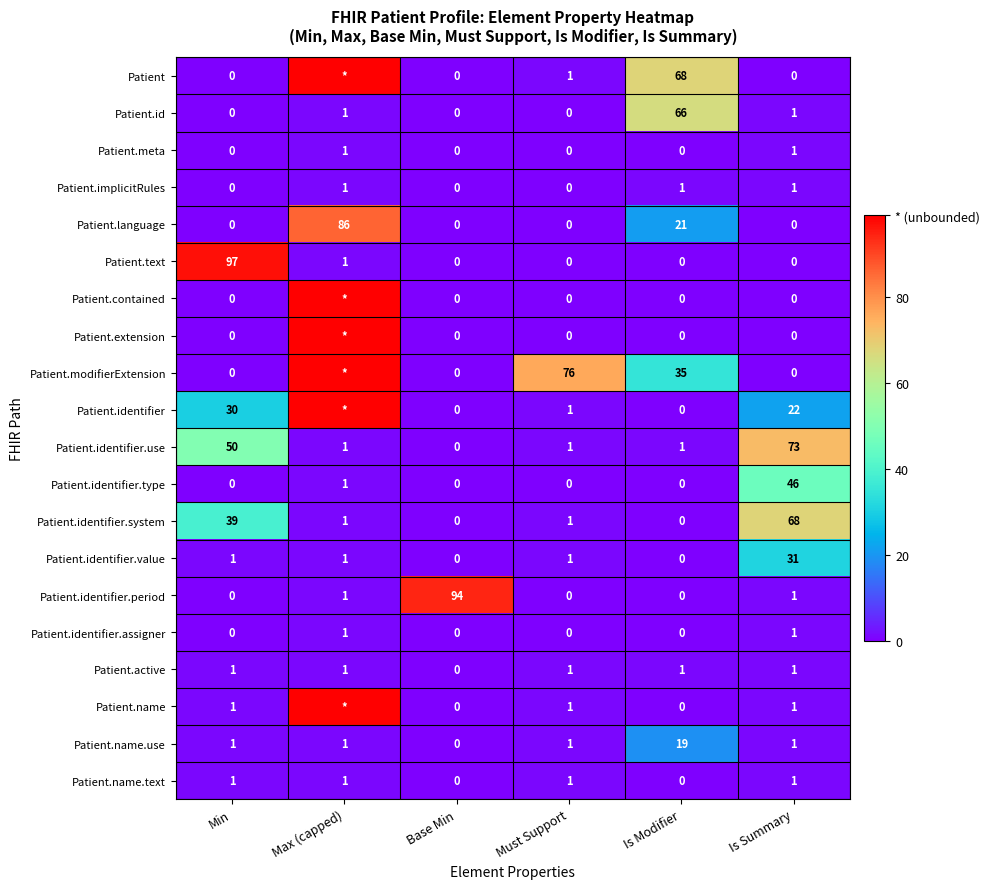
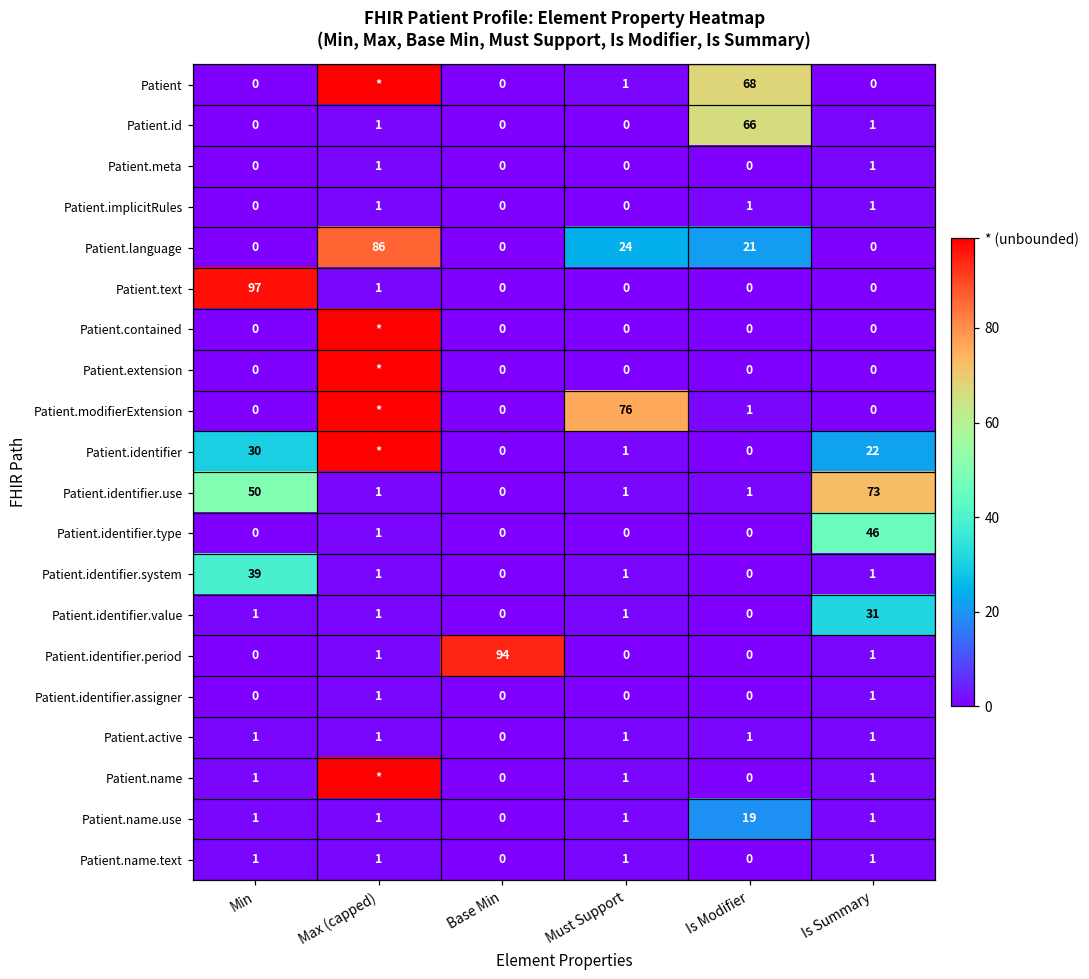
Patient.language, Must Support: 0 -> 24
Patient.modifierExtension, Is Modifier: 35 -> 1
Patient.identifier.system, Is Summary: 68 -> 1
